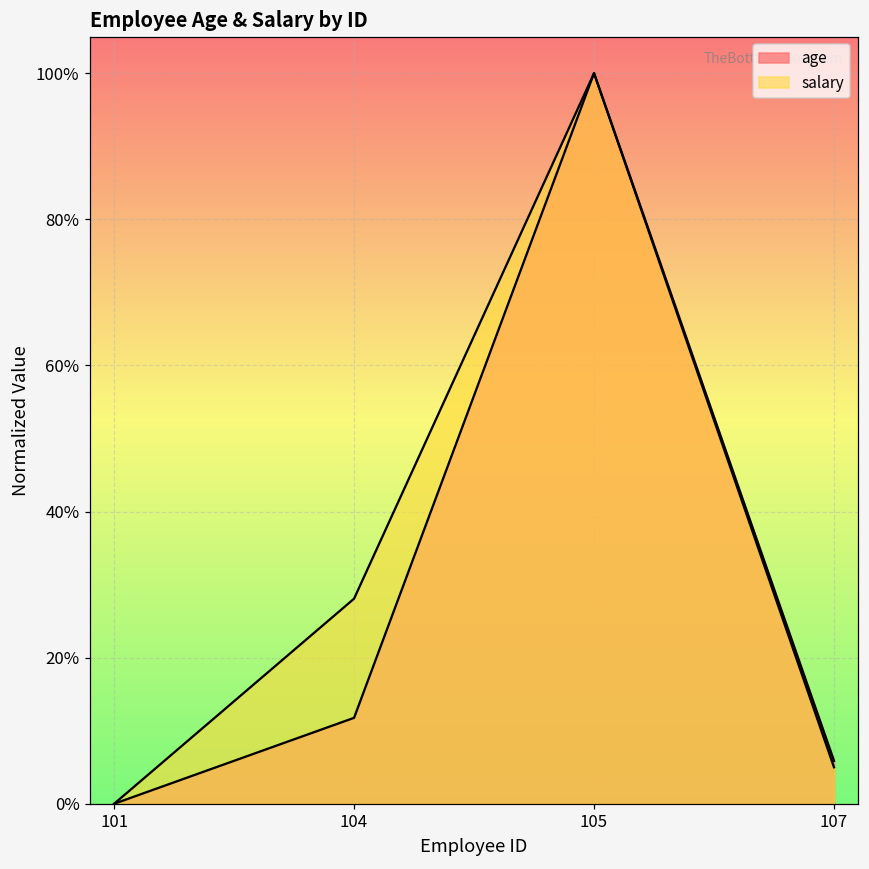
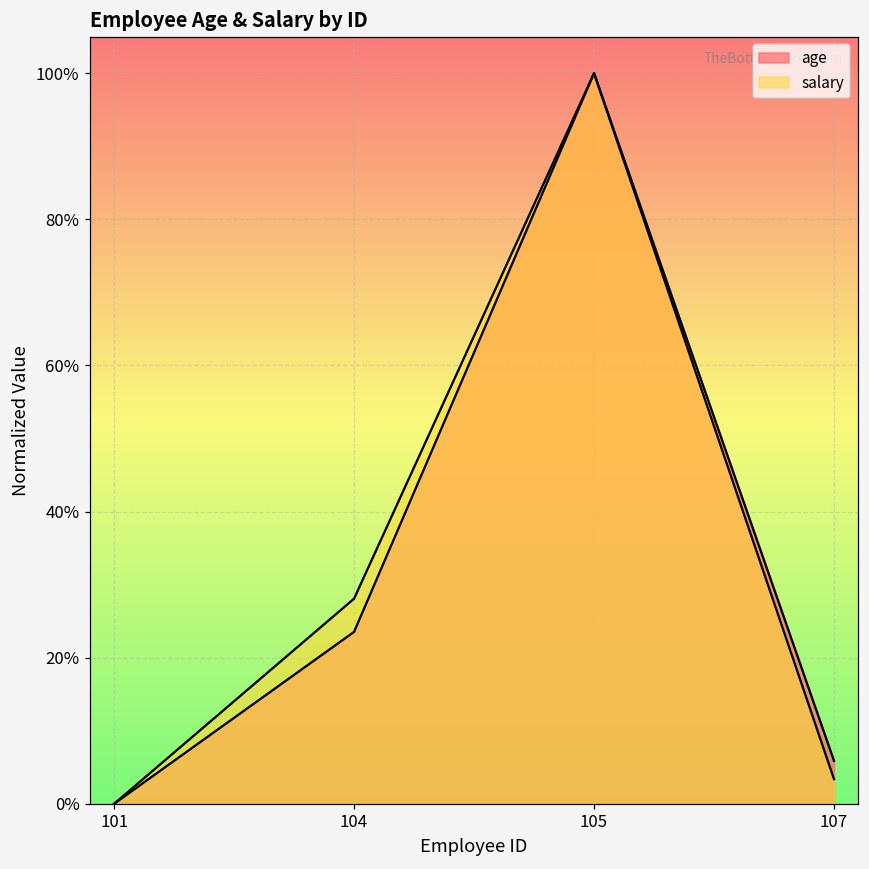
age, 104: 12% -> 24%
salary, 107: 5% -> 3%
